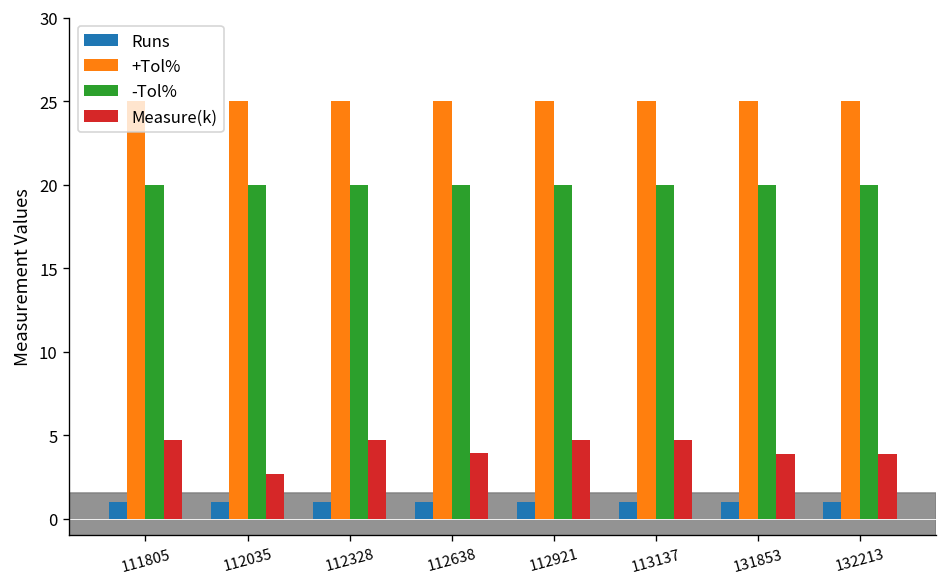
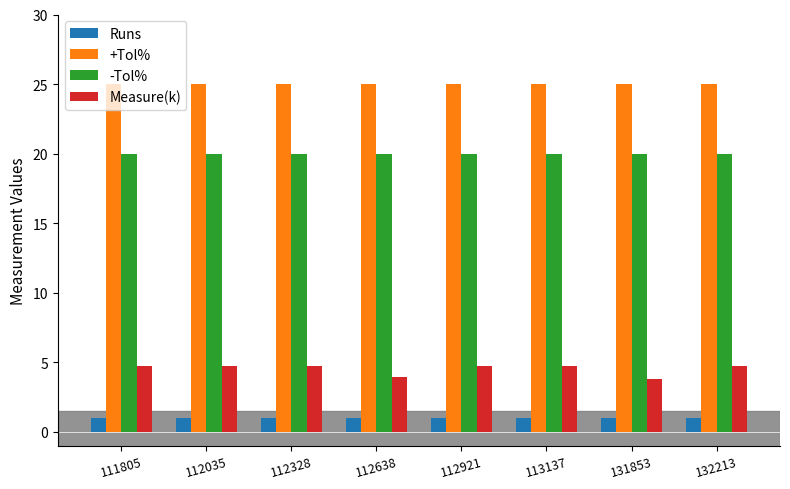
Measure(k), 112035: 2.7 -> 4.7
Measure(k), 132213: 3.9 -> 4.7
